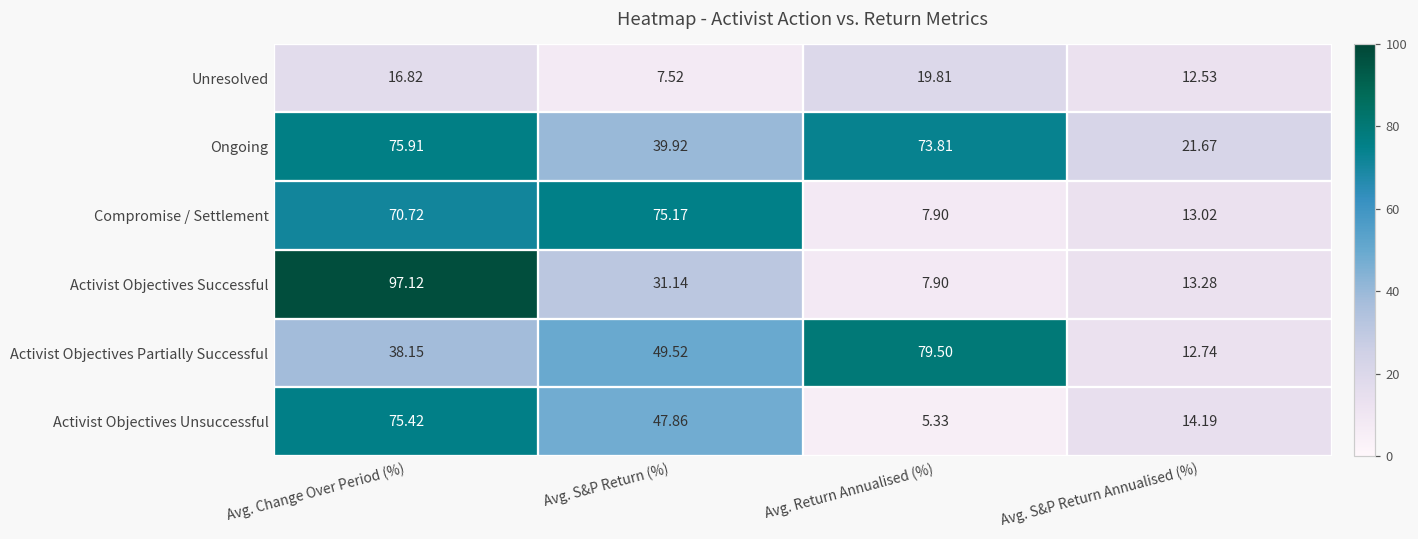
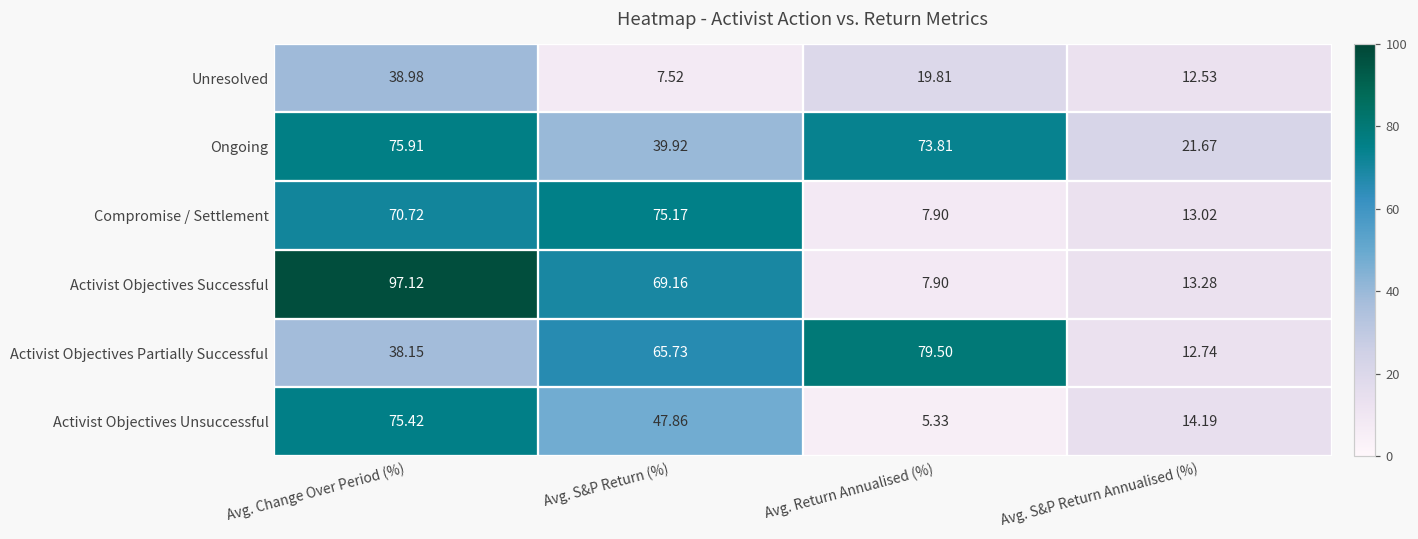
Unresolved, Avg. Change Over Period (%): 16.82 -> 38.98
Activist Objectives Successful, Avg. S&P Return (%): 31.14 -> 69.16
Activist Objectives Partially Successful, Avg. S&P Return (%): 49.52 -> 65.73
